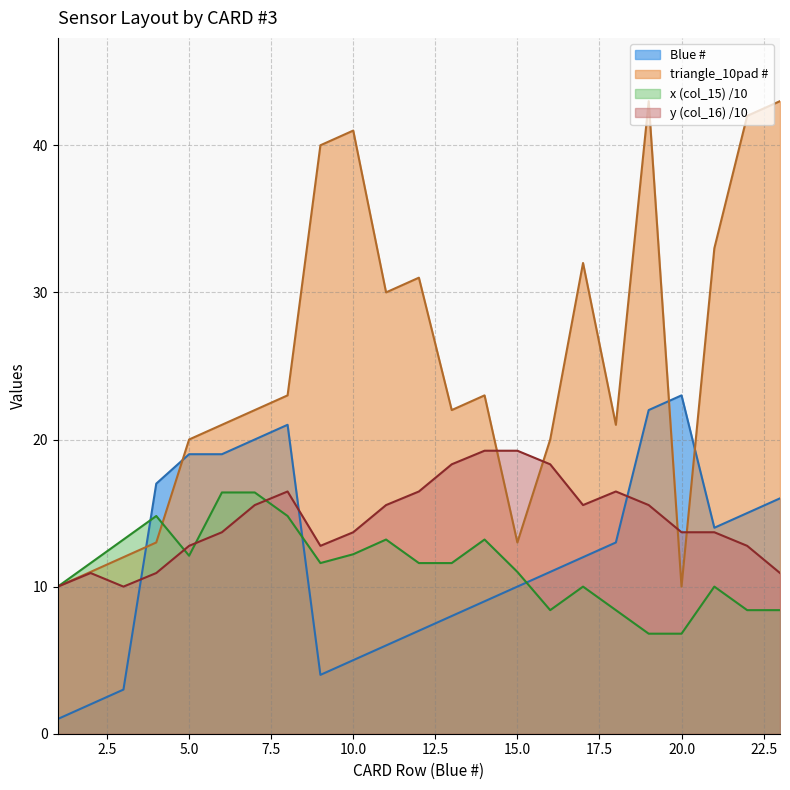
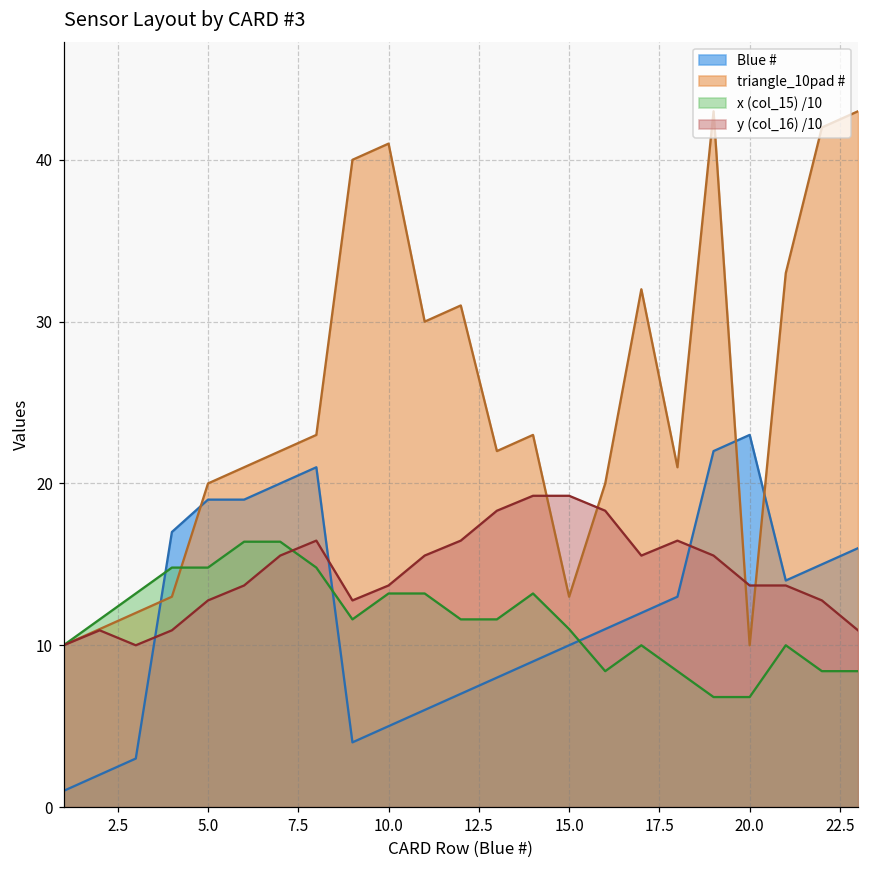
x (col_15) /10, 5.0: 12.1 -> 14.8
x (col_15) /10, 10.0: 12.2 -> 13.2
